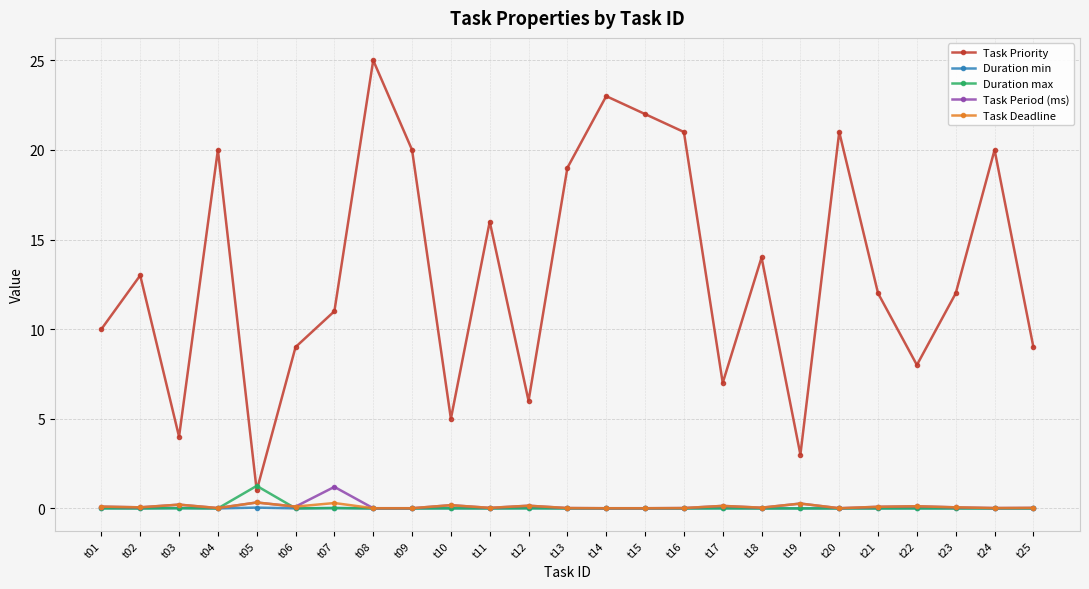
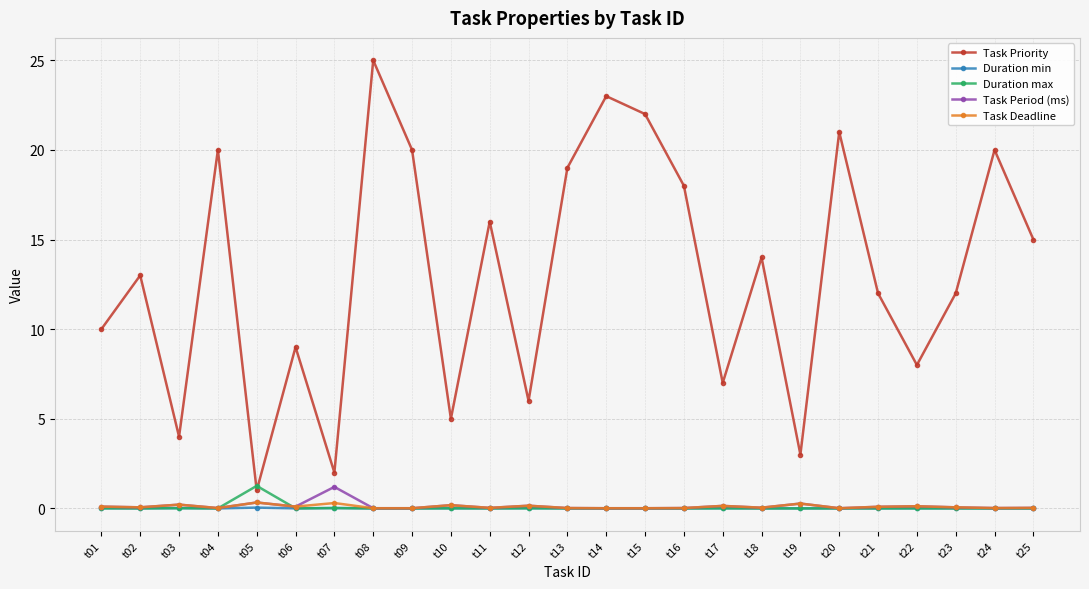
Task Priority, t07: 11 -> 2
Task Priority, t16: 21 -> 18
Task Priority, t25: 9 -> 15
